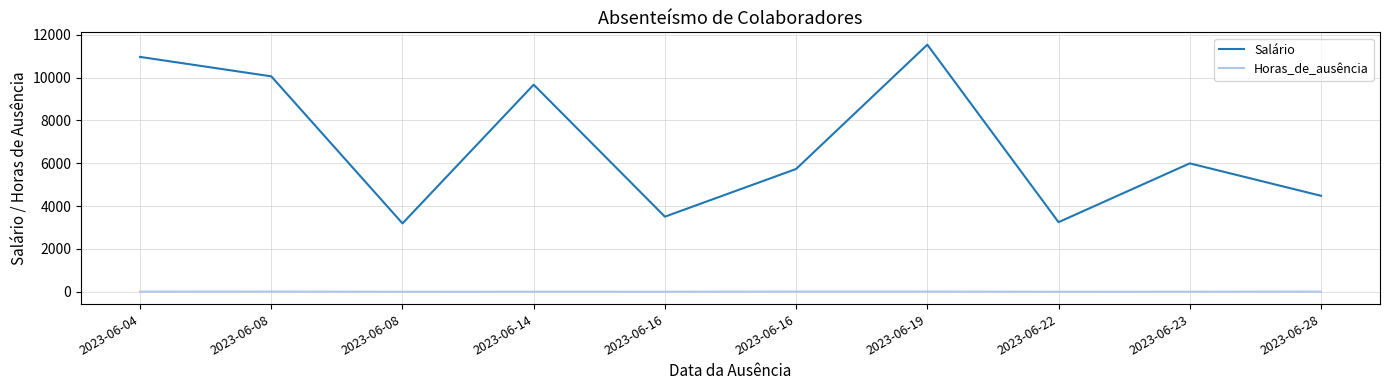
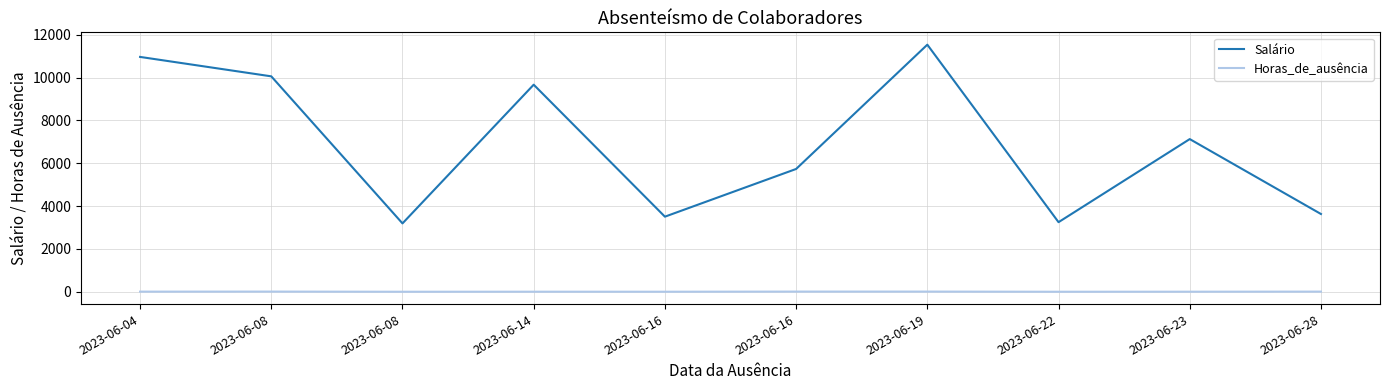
Salário, 2023-06-23: 6000 -> 7100
Salário, 2023-06-28: 4500 -> 3600
